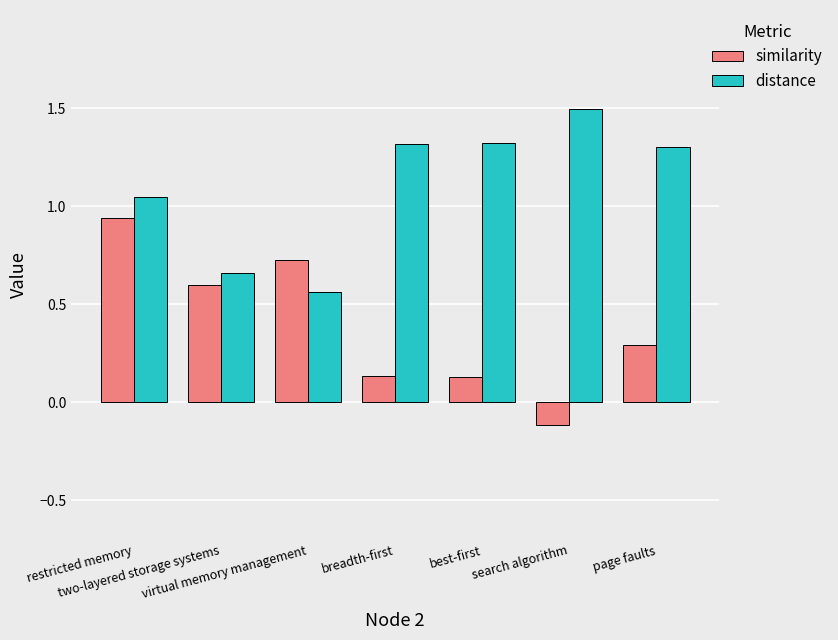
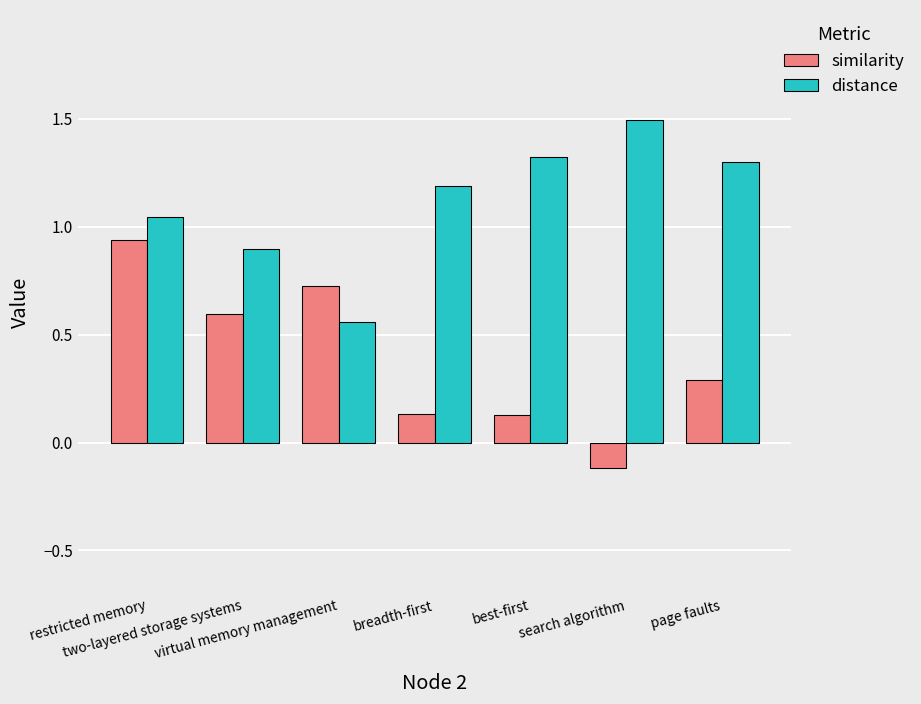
distance, two-layered storage systems: 0.66 -> 0.90
distance, breadth-first: 1.32 -> 1.19
